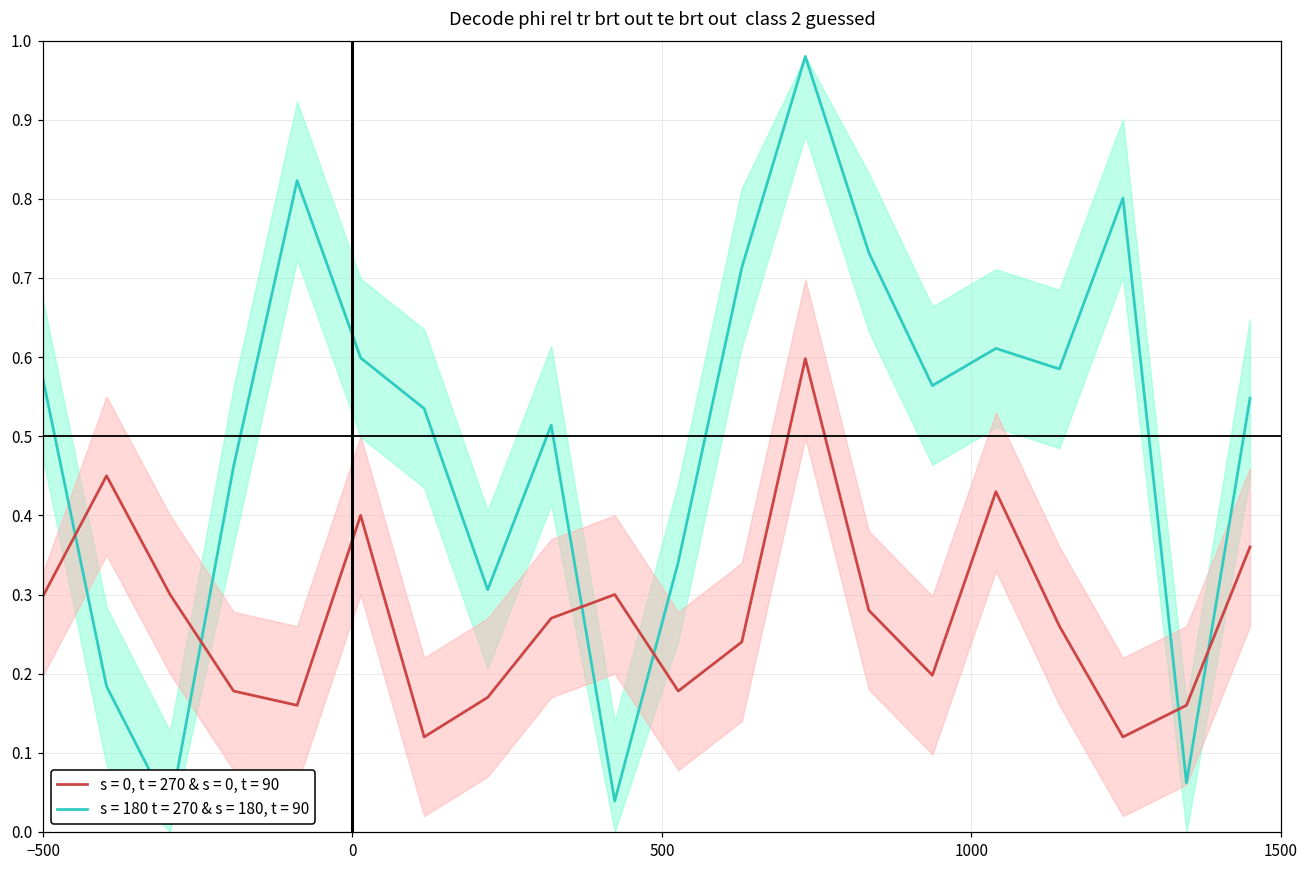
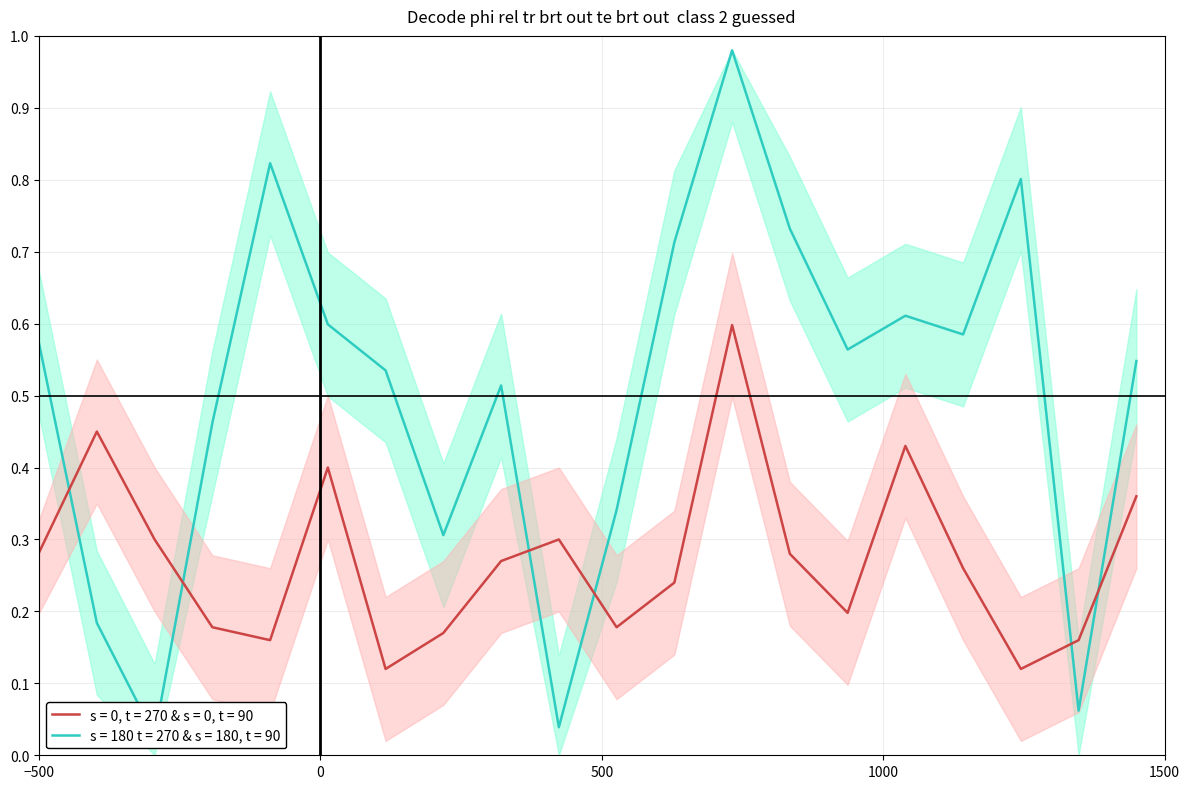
s = 0, t = 270 & s = 0, t = 90, −500: 0.30 -> 0.28
